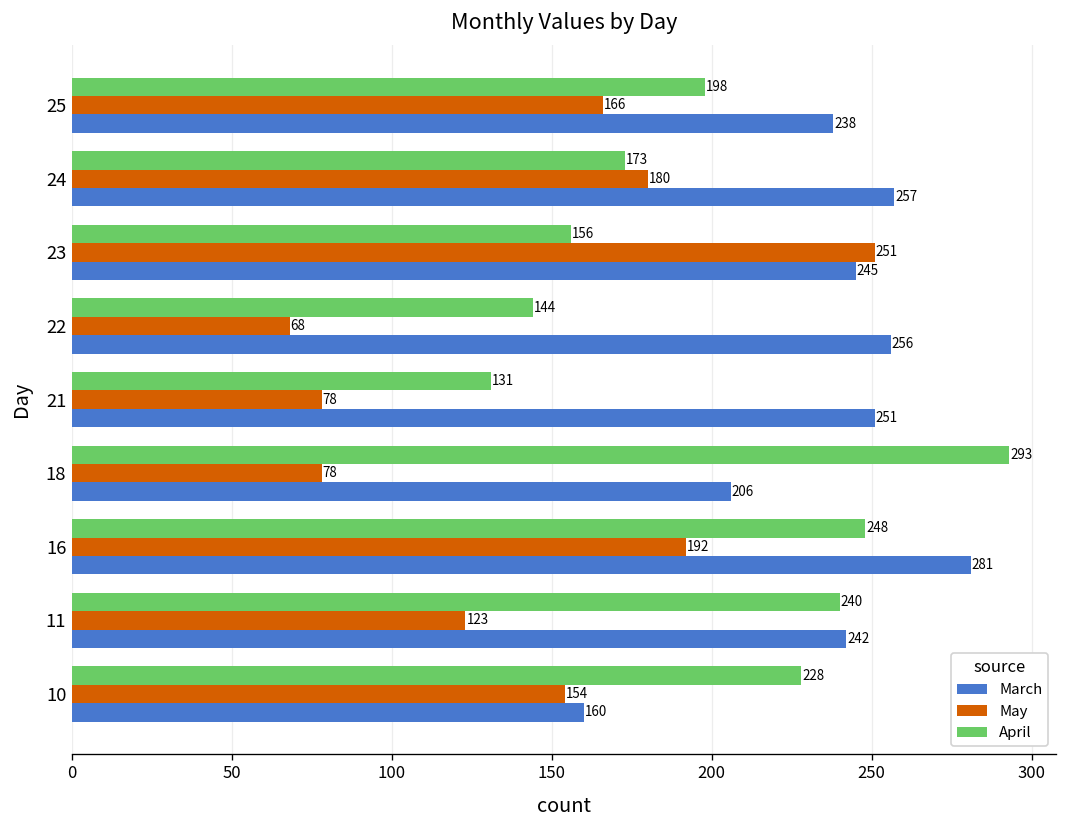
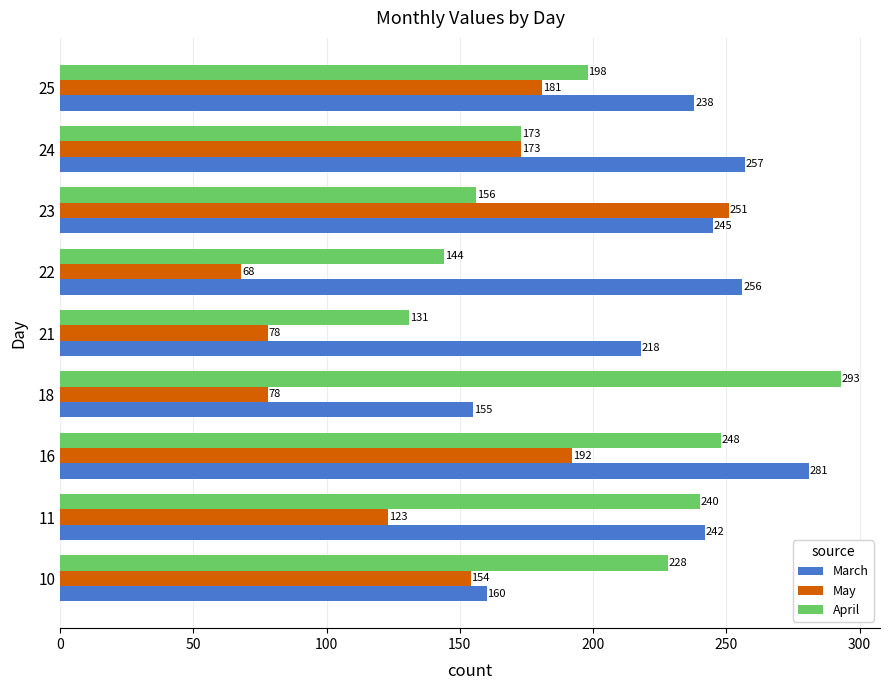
May, 25: 166 -> 181
May, 24: 180 -> 173
March, 21: 251 -> 218
March, 18: 206 -> 155
